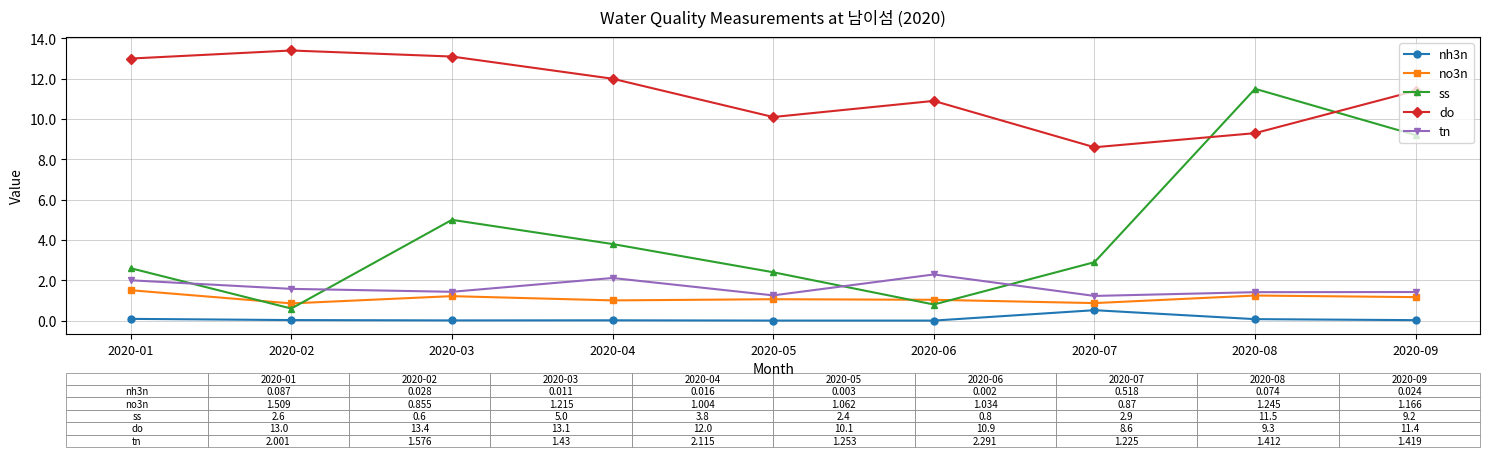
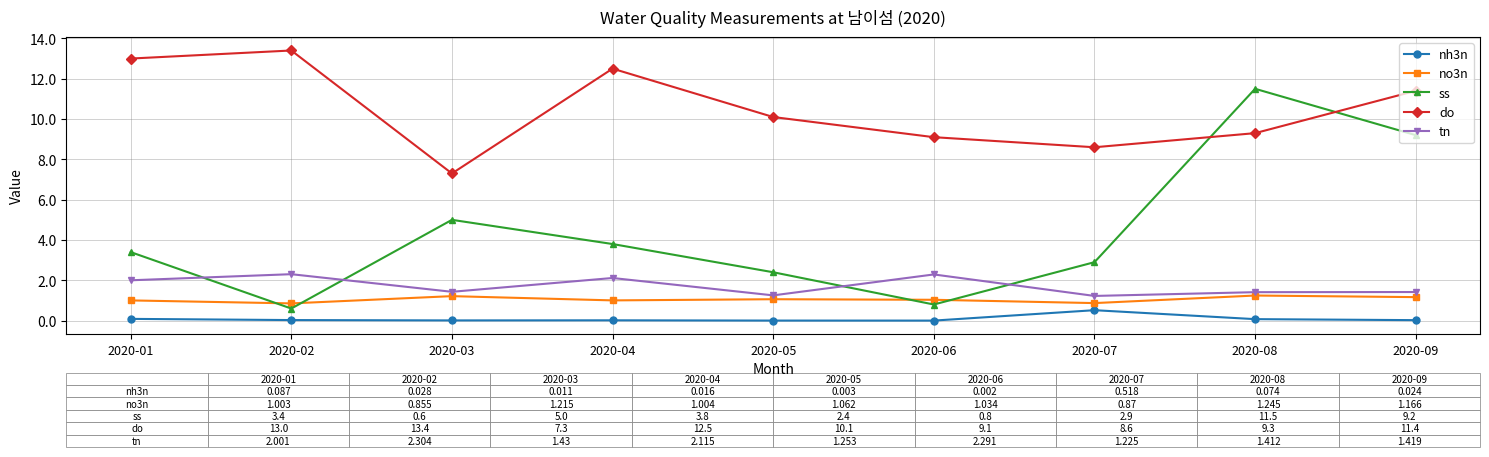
no3n, 2020-01: 1.509 -> 1.003
ss, 2020-01: 2.6 -> 3.4
tn, 2020-02: 1.576 -> 2.304
do, 2020-03: 13.1 -> 7.3
do, 2020-04: 12.0 -> 12.5
do, 2020-06: 10.9 -> 9.1
